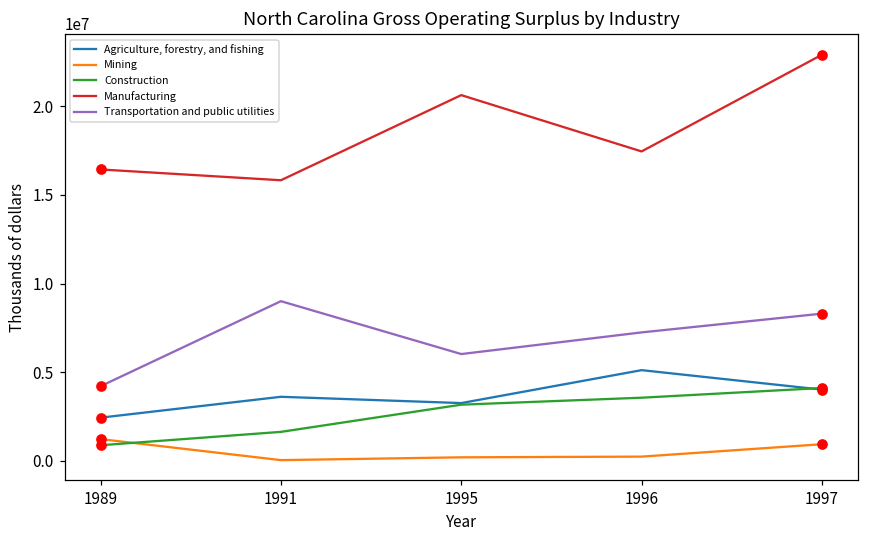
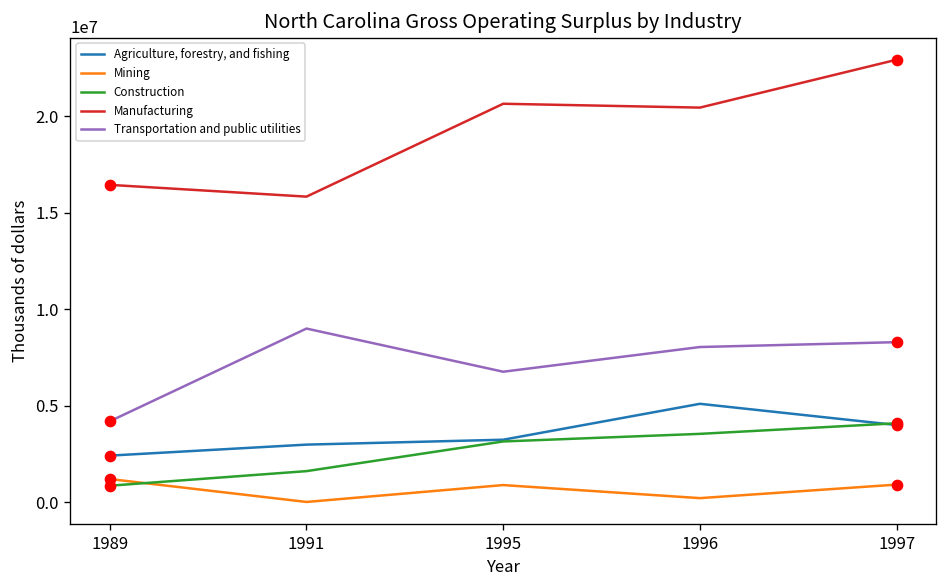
Agriculture, forestry, and fishing, 1991: 3600000 -> 3000000
Mining, 1995: 200000 -> 900000
Transportation and public utilities, 1995: 6000000 -> 6800000
Manufacturing, 1996: 17500000 -> 20400000
Transportation and public utilities, 1996: 7200000 -> 8000000
